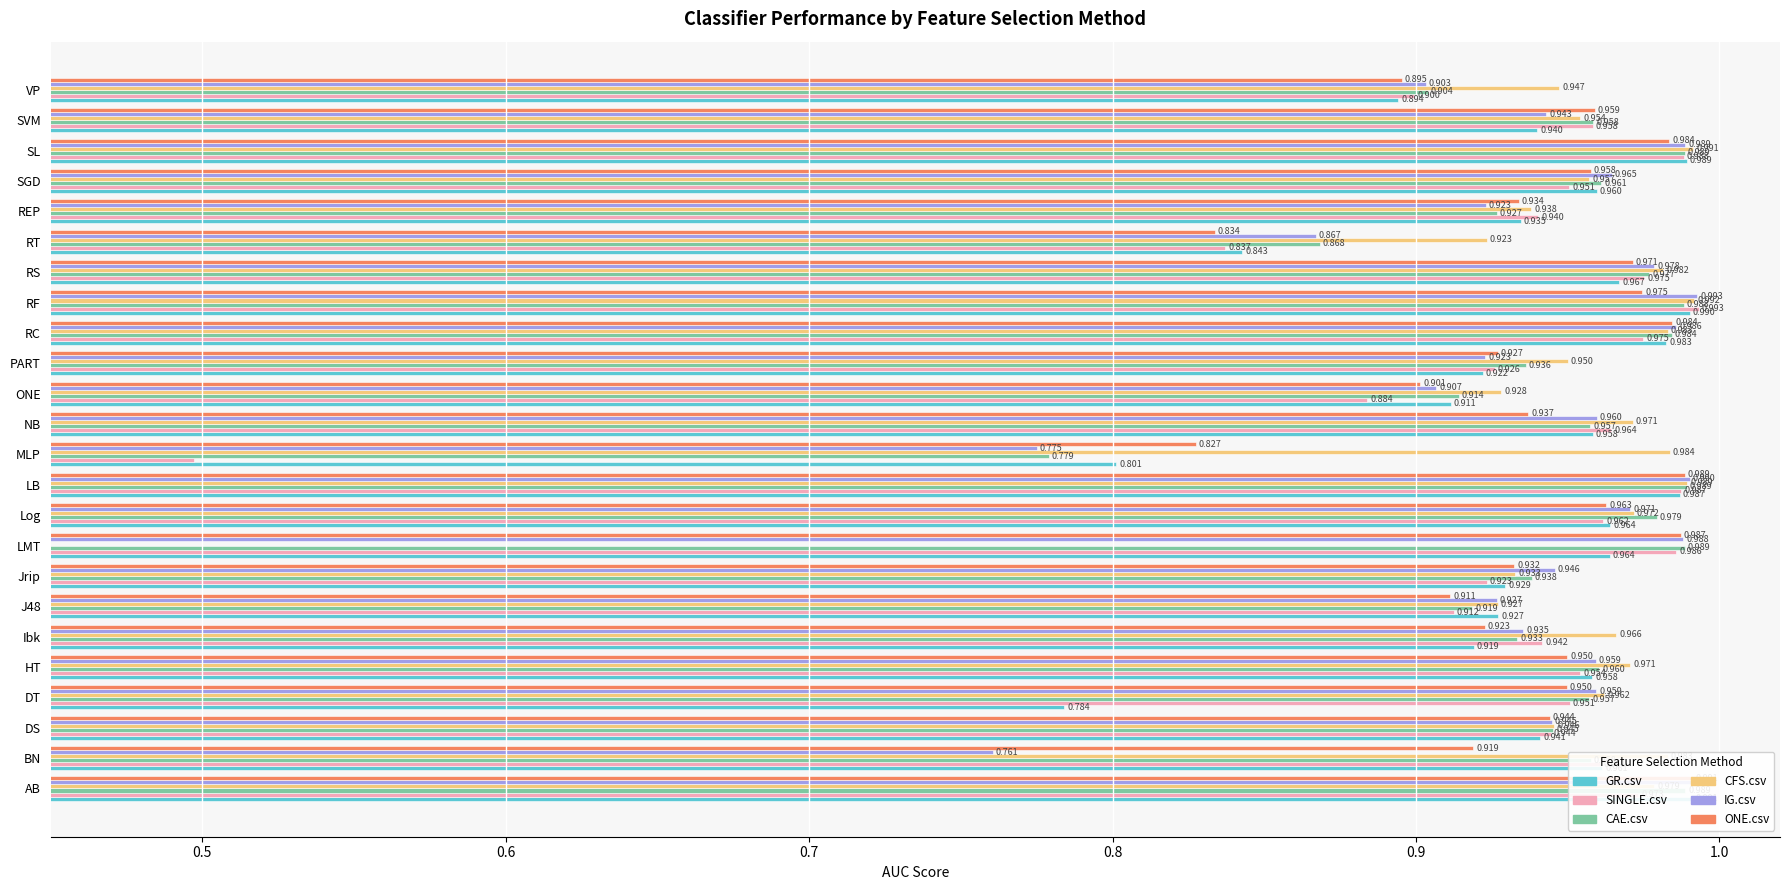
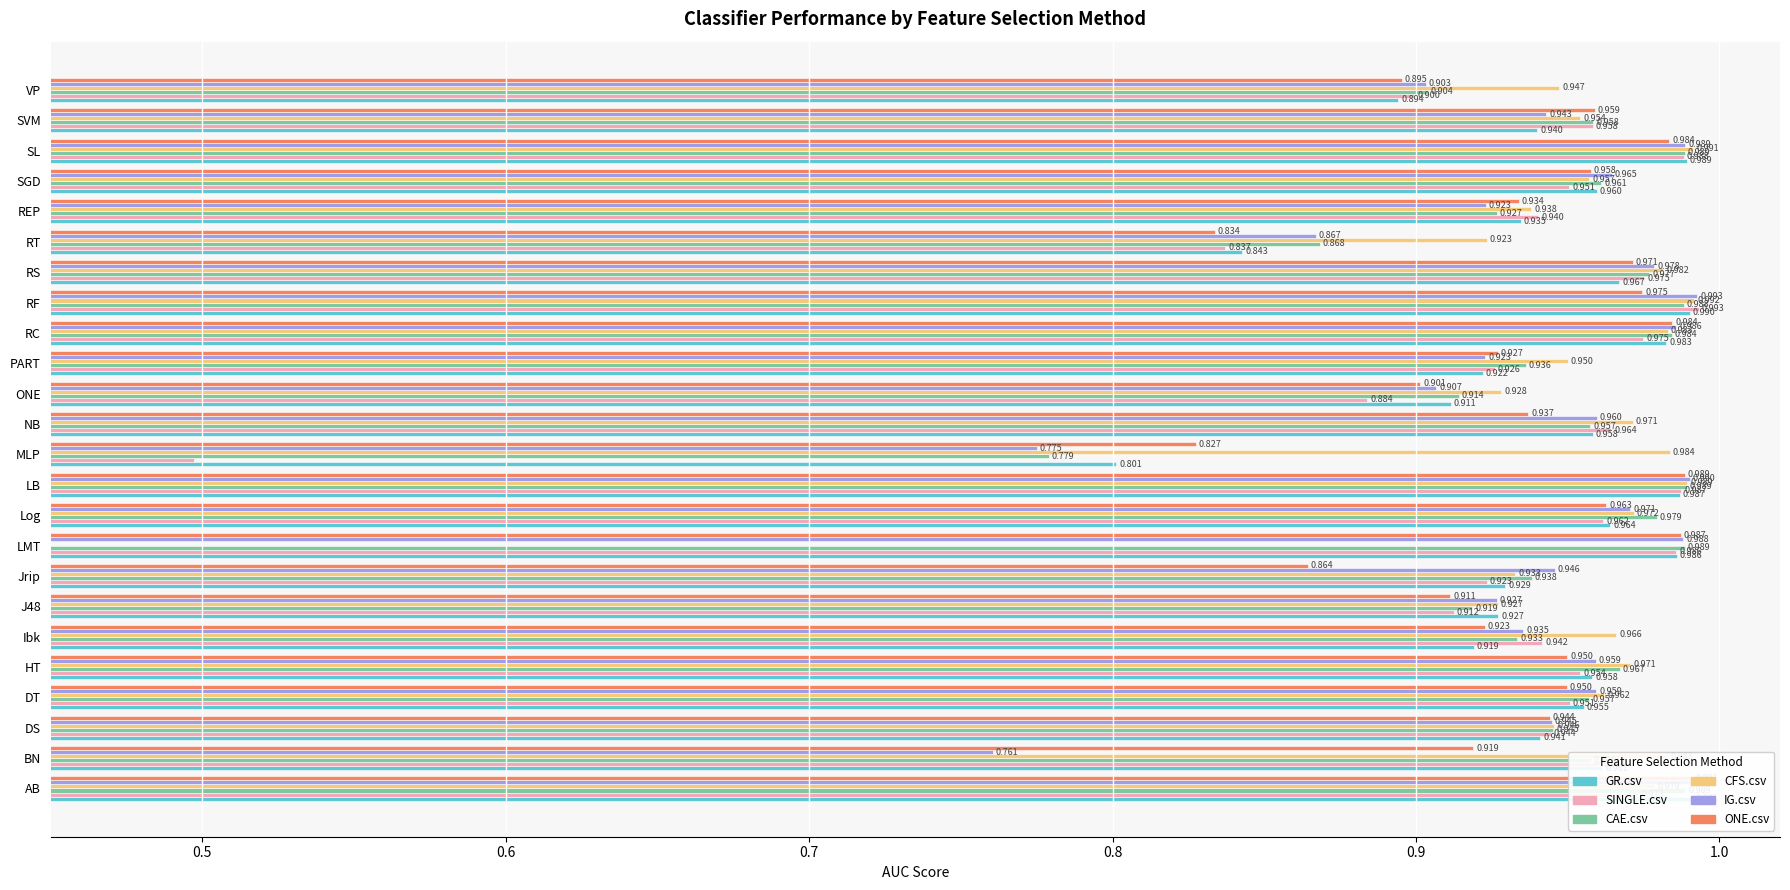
GR.csv, LMT: 0.964 -> 0.986
ONE.csv, Jrip: 0.932 -> 0.864
CAE.csv, HT: 0.960 -> 0.967
GR.csv, DT: 0.784 -> 0.955
